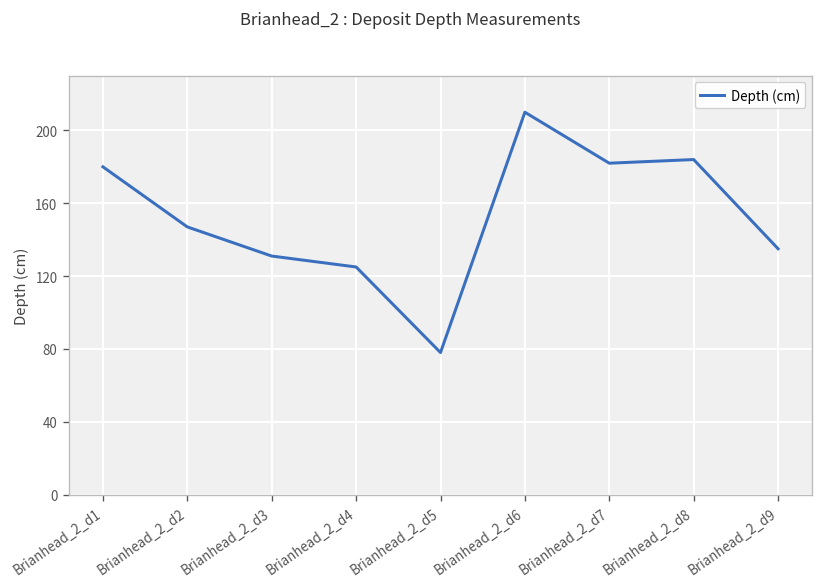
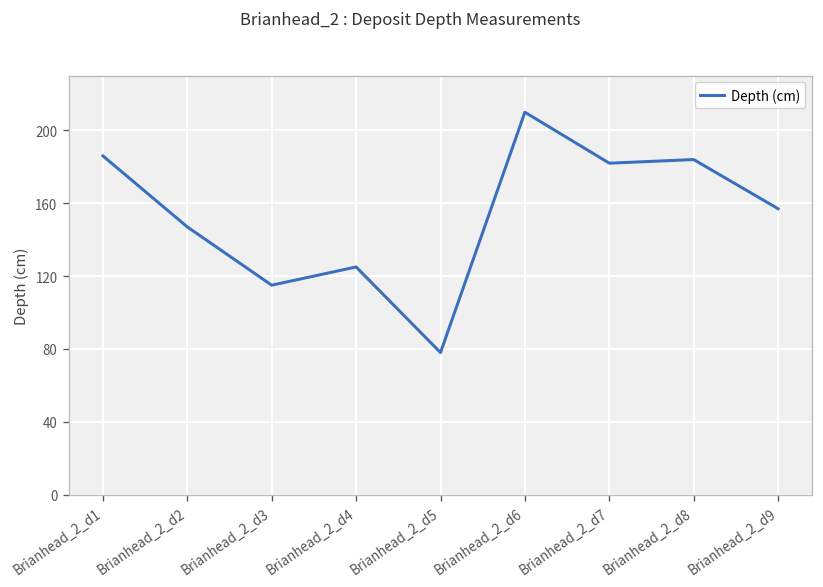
Brianhead_2_d1: 180 -> 186
Brianhead_2_d3: 131 -> 115
Brianhead_2_d9: 135 -> 157
